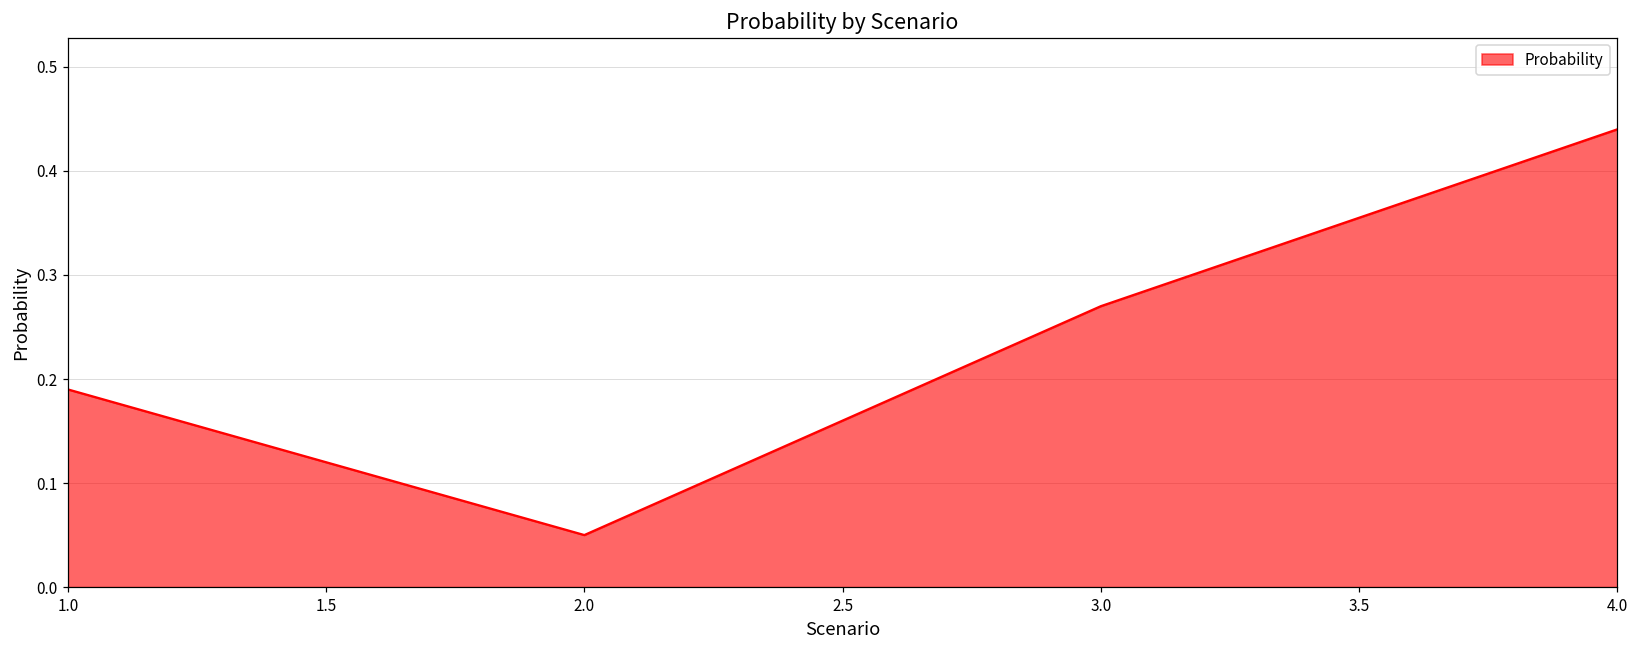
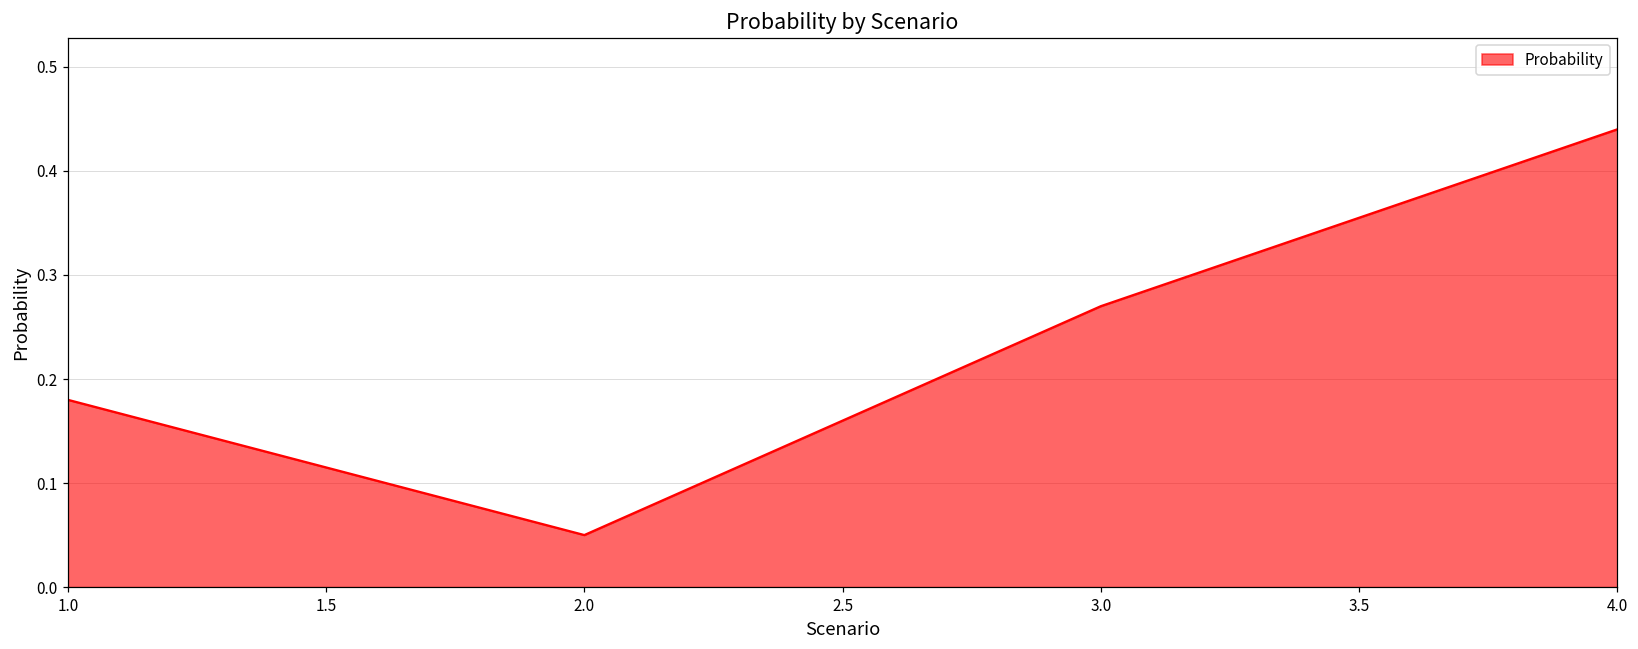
1.0: 0.19 -> 0.18
